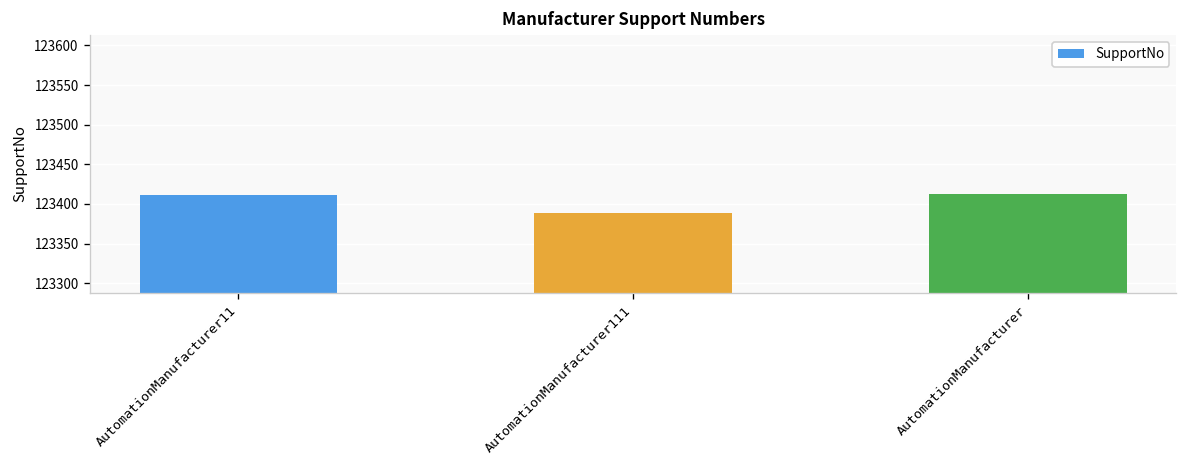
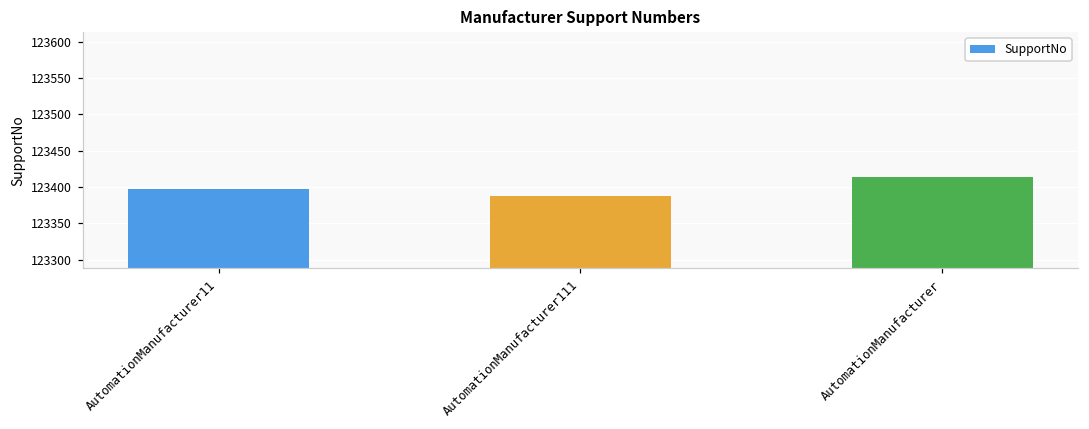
AutomationManufacturer11: 123410 -> 123400
